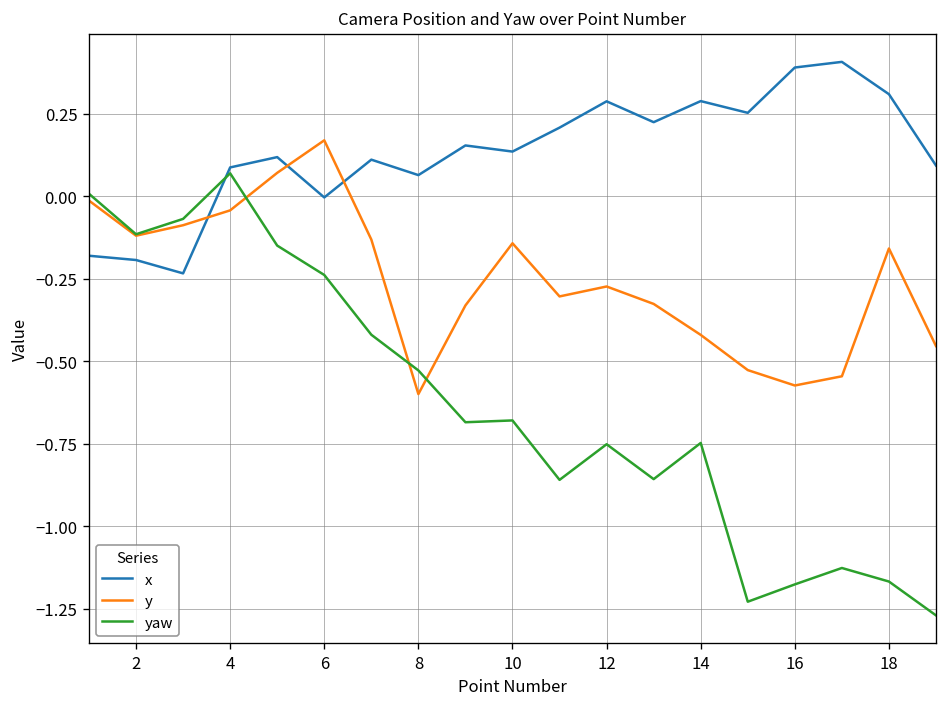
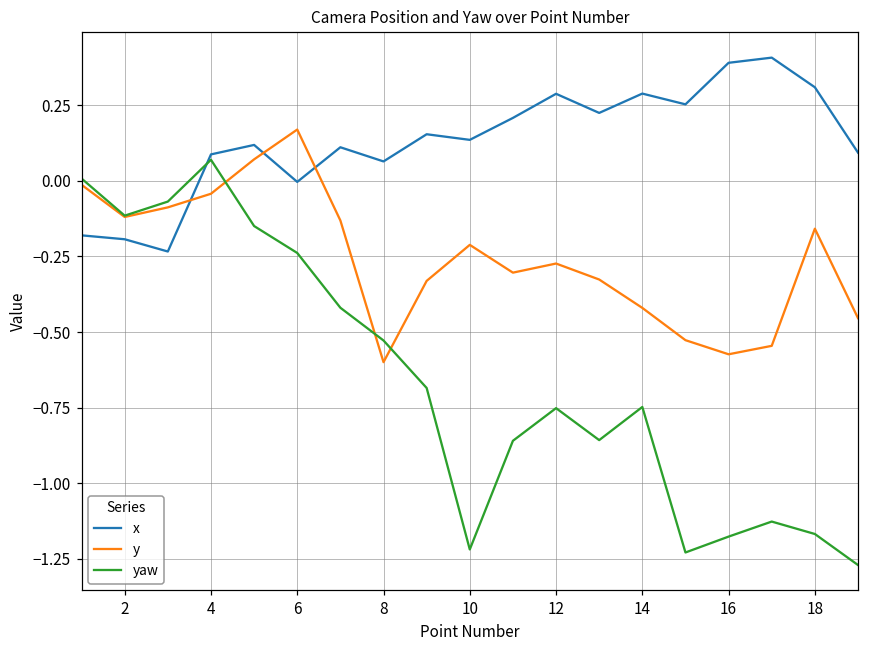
y, 10: -0.14 -> -0.21
yaw, 10: -0.68 -> -1.22
